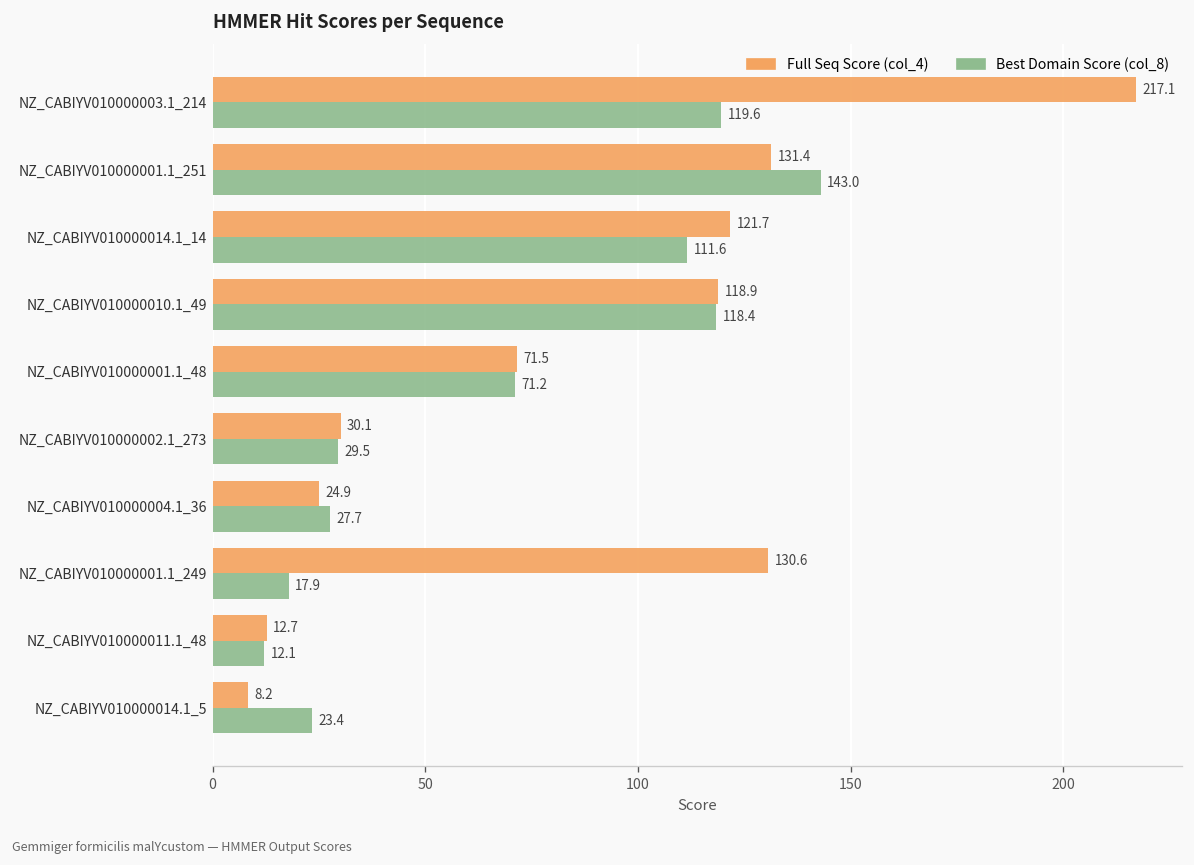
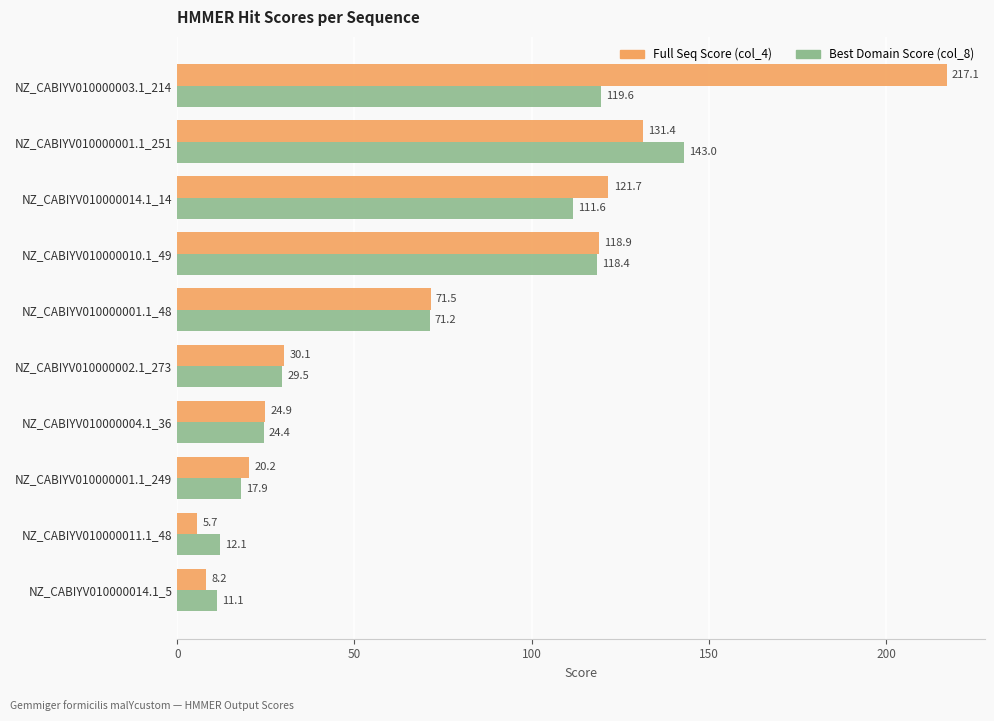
Best Domain Score (col_8), NZ_CABIYV010000004.1_36: 27.7 -> 24.4
Full Seq Score (col_4), NZ_CABIYV010000001.1_249: 130.6 -> 20.2
Full Seq Score (col_4), NZ_CABIYV010000011.1_48: 12.7 -> 5.7
Best Domain Score (col_8), NZ_CABIYV010000014.1_5: 23.4 -> 11.1
